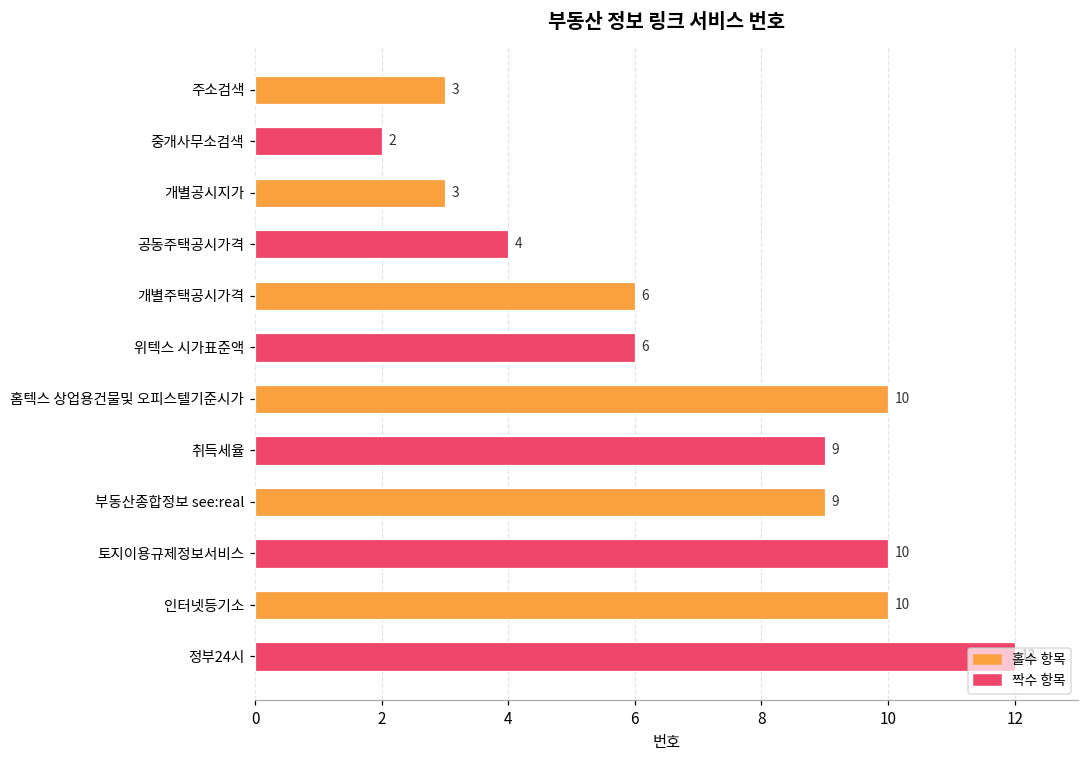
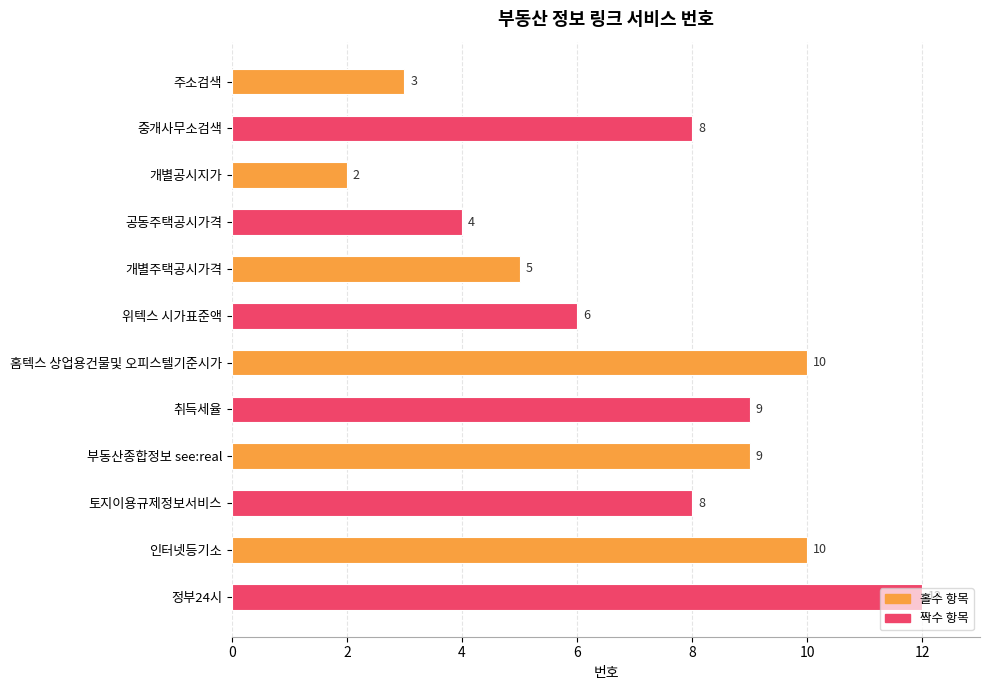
중개사무소검색: 2 -> 8
개별공시지가: 3 -> 2
개별주택공시가격: 6 -> 5
토지이용규제정보서비스: 10 -> 8
